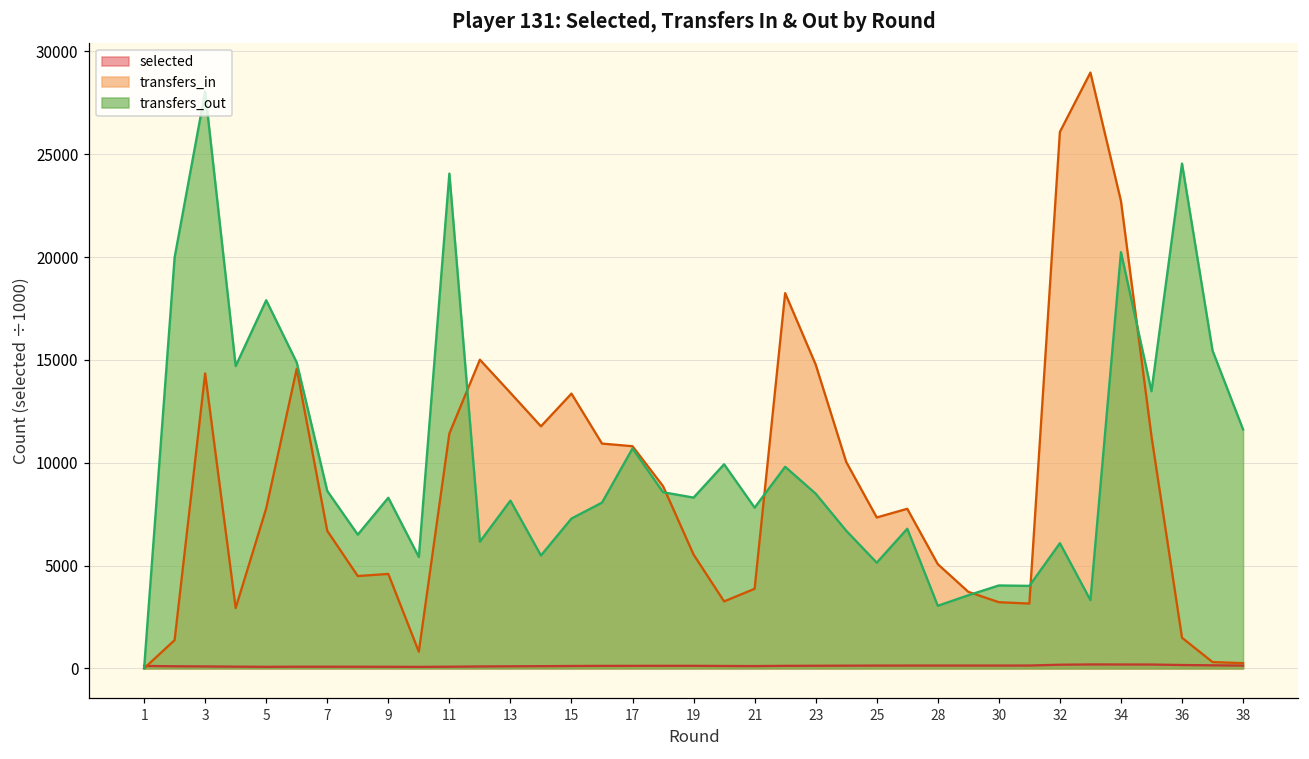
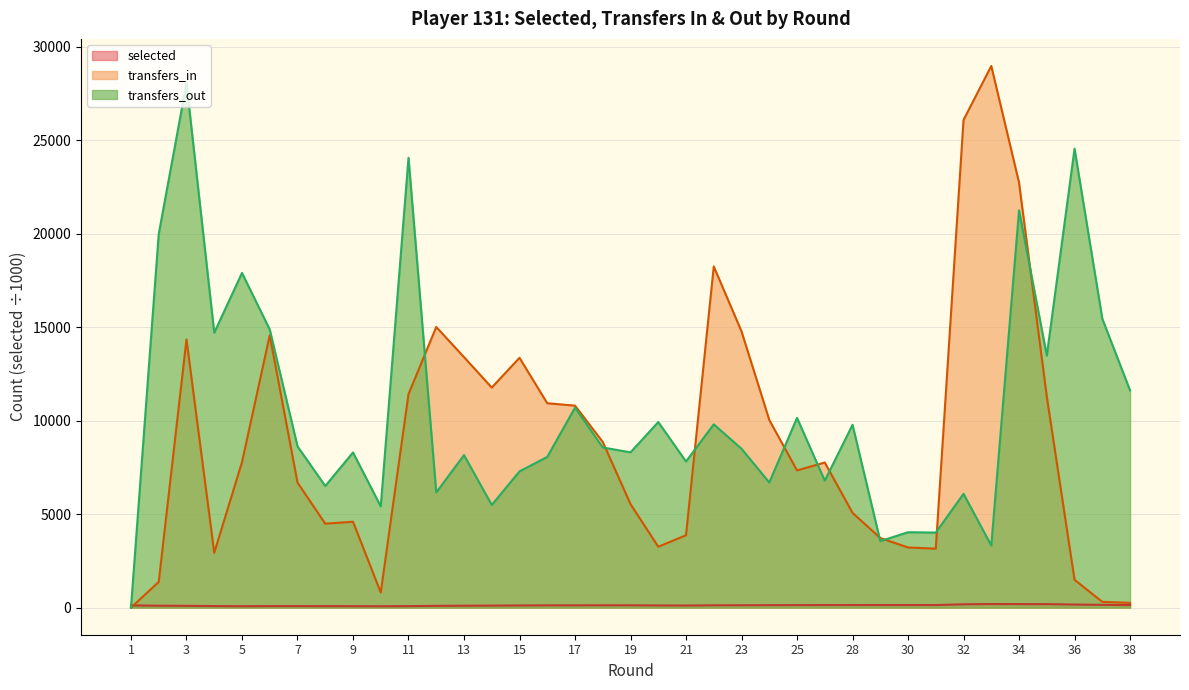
transfers_out, 25: 5100 -> 10200
transfers_out, 28: 3000 -> 9800
transfers_out, 34: 20200 -> 21300
